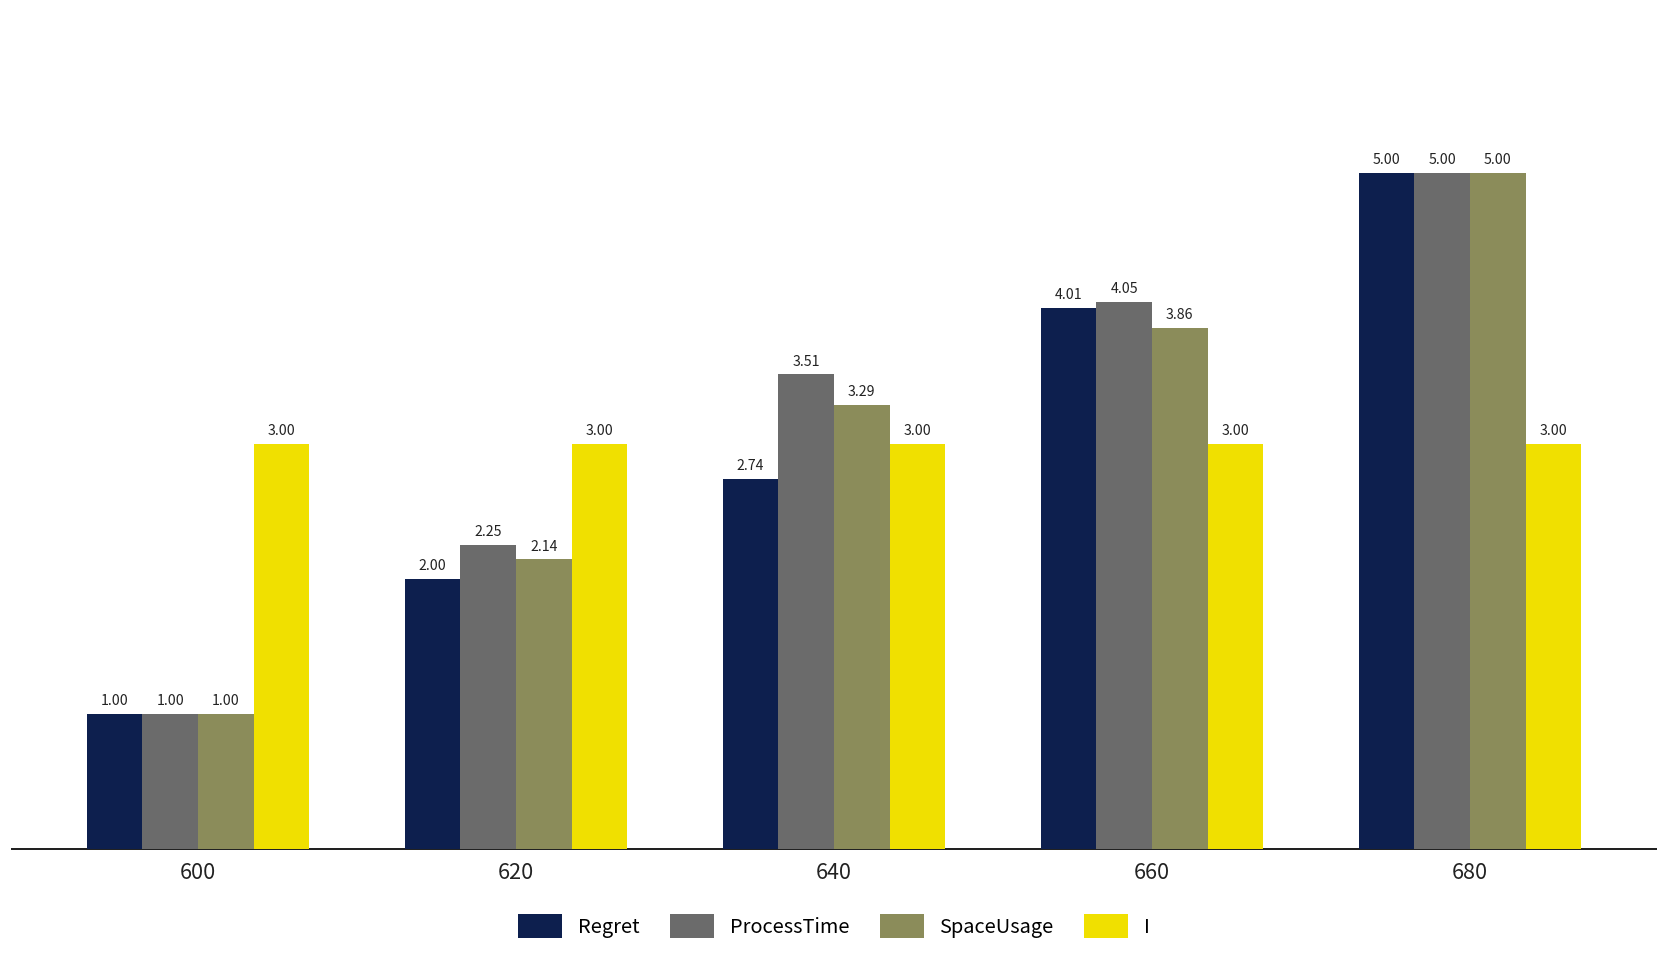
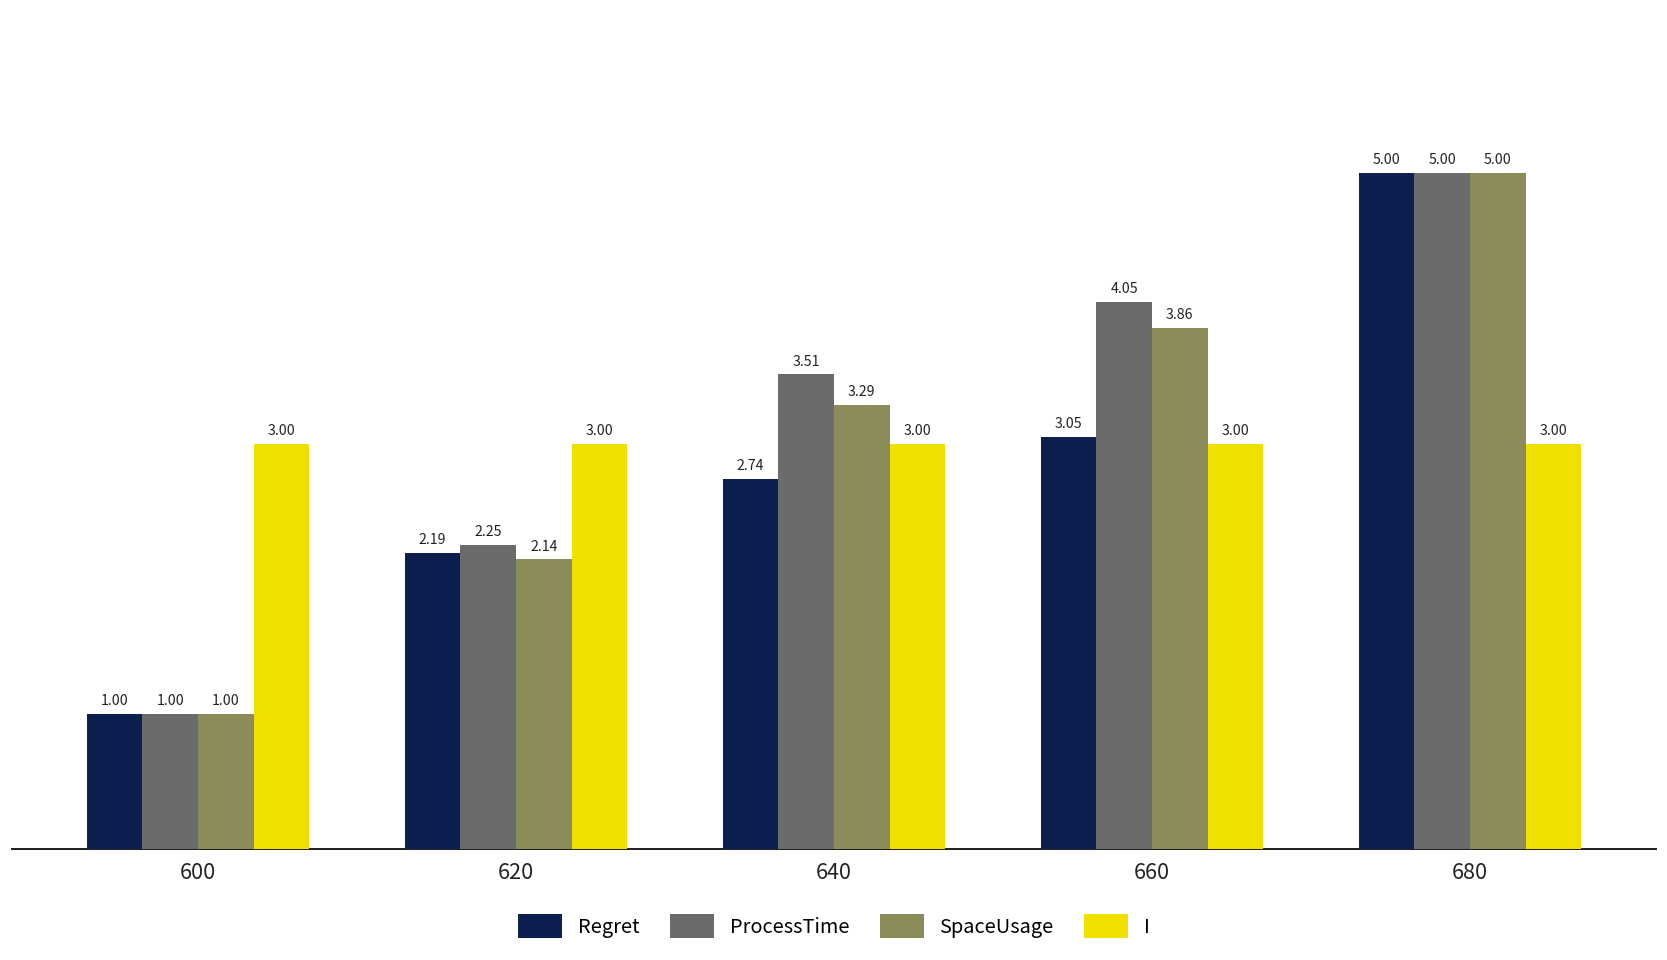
Regret, 620: 2.00 -> 2.19
Regret, 660: 4.01 -> 3.05
